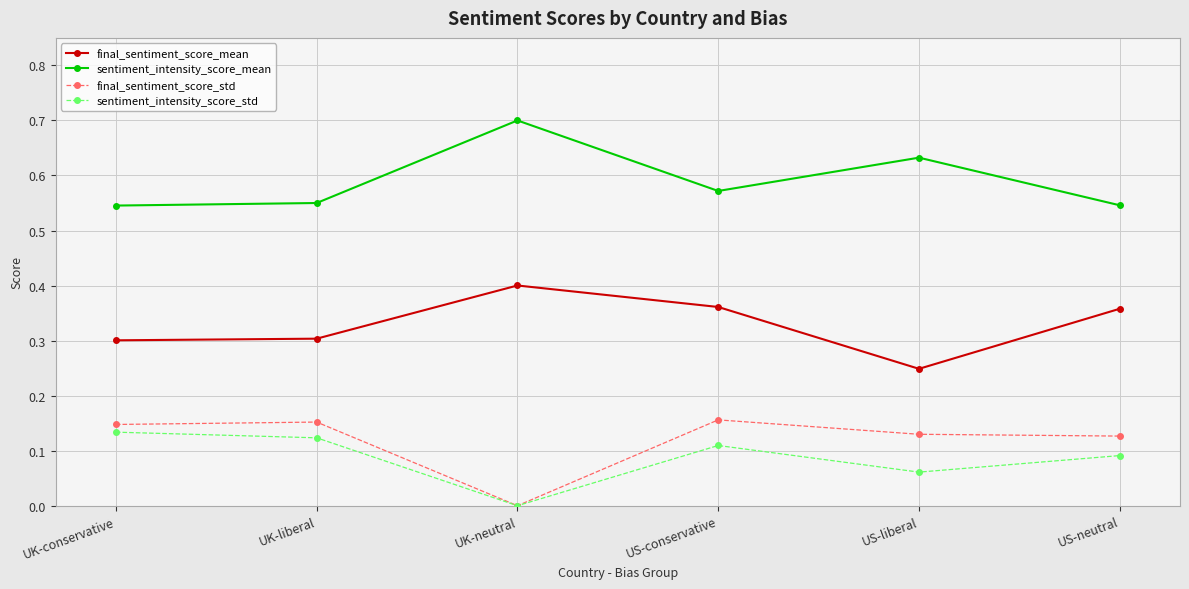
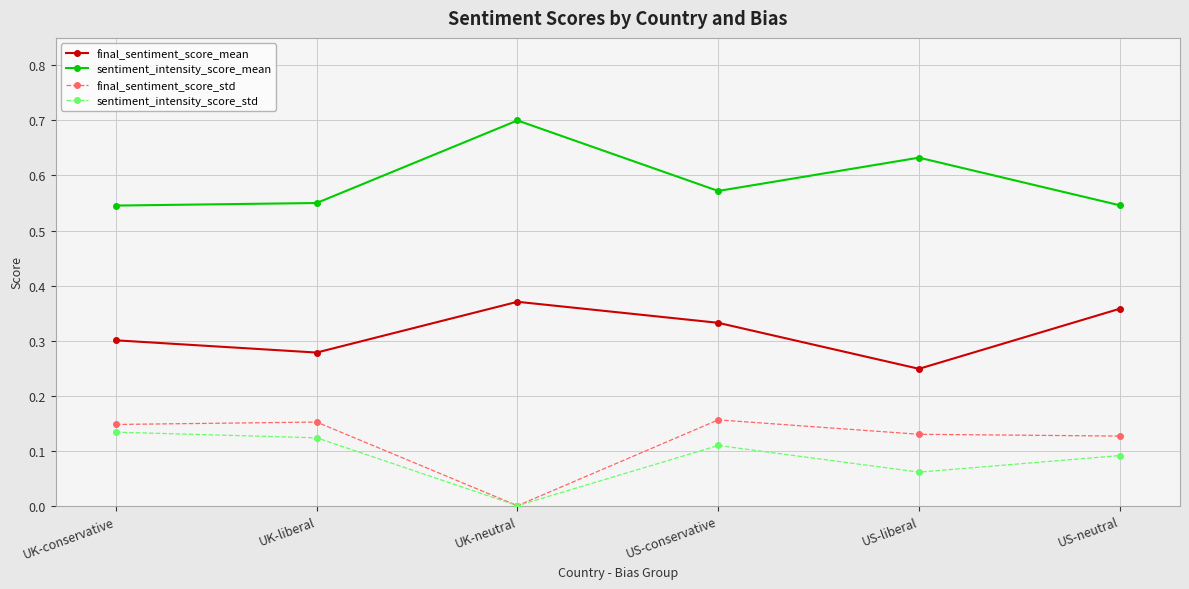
final_sentiment_score_mean, UK-liberal: 0.30 -> 0.28
final_sentiment_score_mean, UK-neutral: 0.40 -> 0.37
final_sentiment_score_mean, US-conservative: 0.36 -> 0.33
